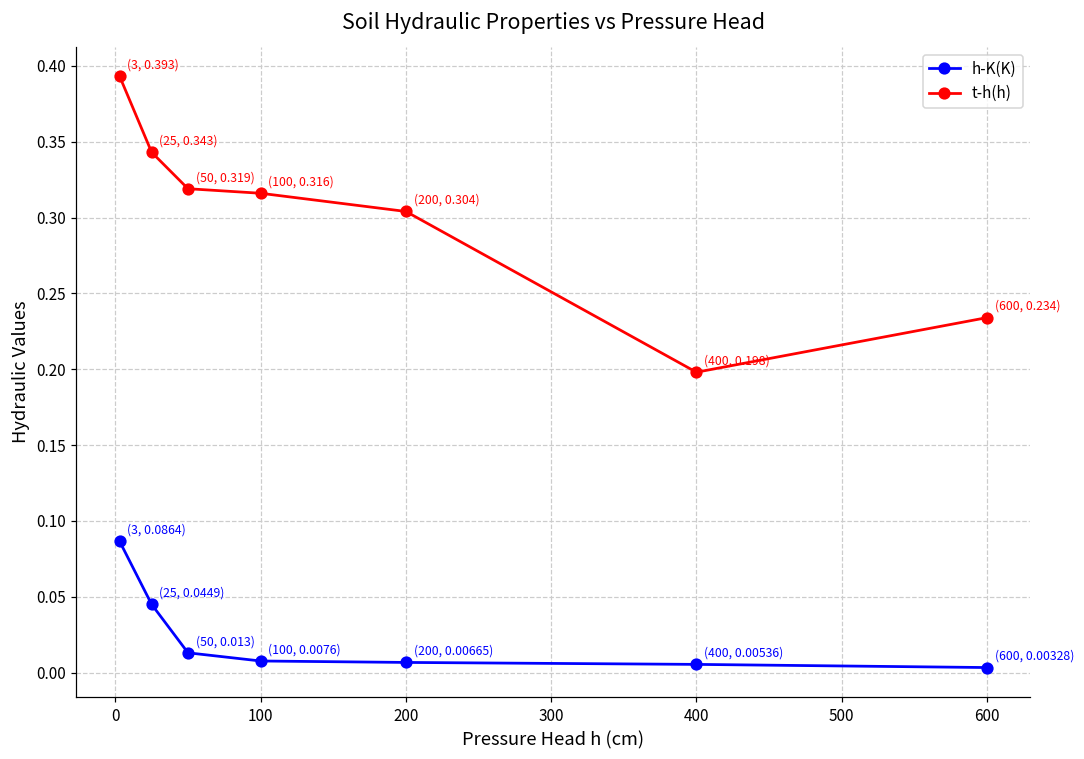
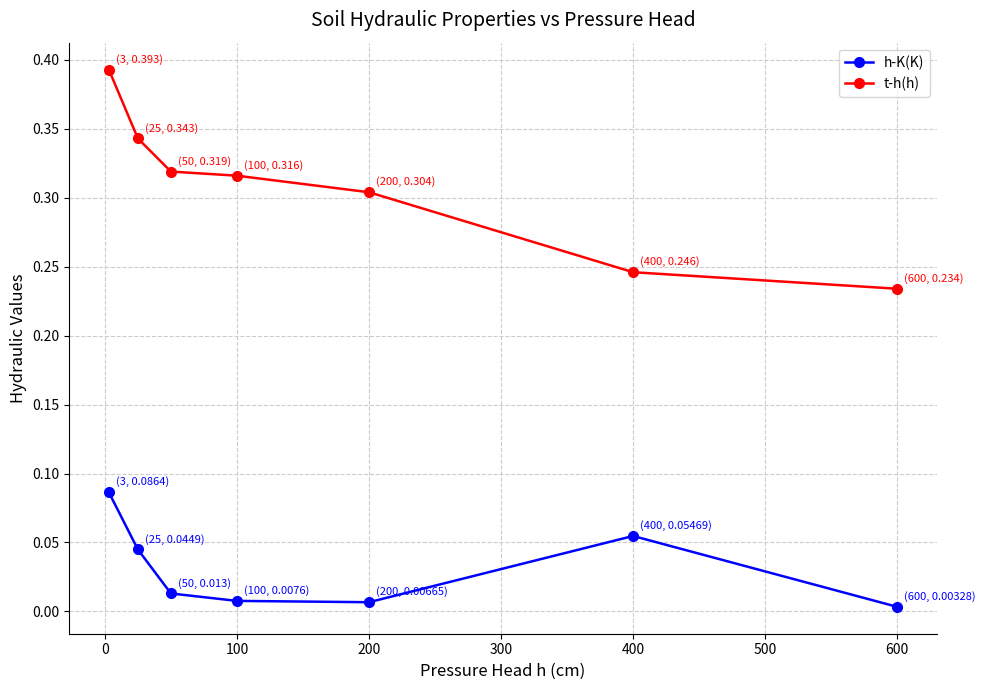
h-K(K), 400: 0.00536 -> 0.05469
t-h(h), 400: 0.198 -> 0.246
